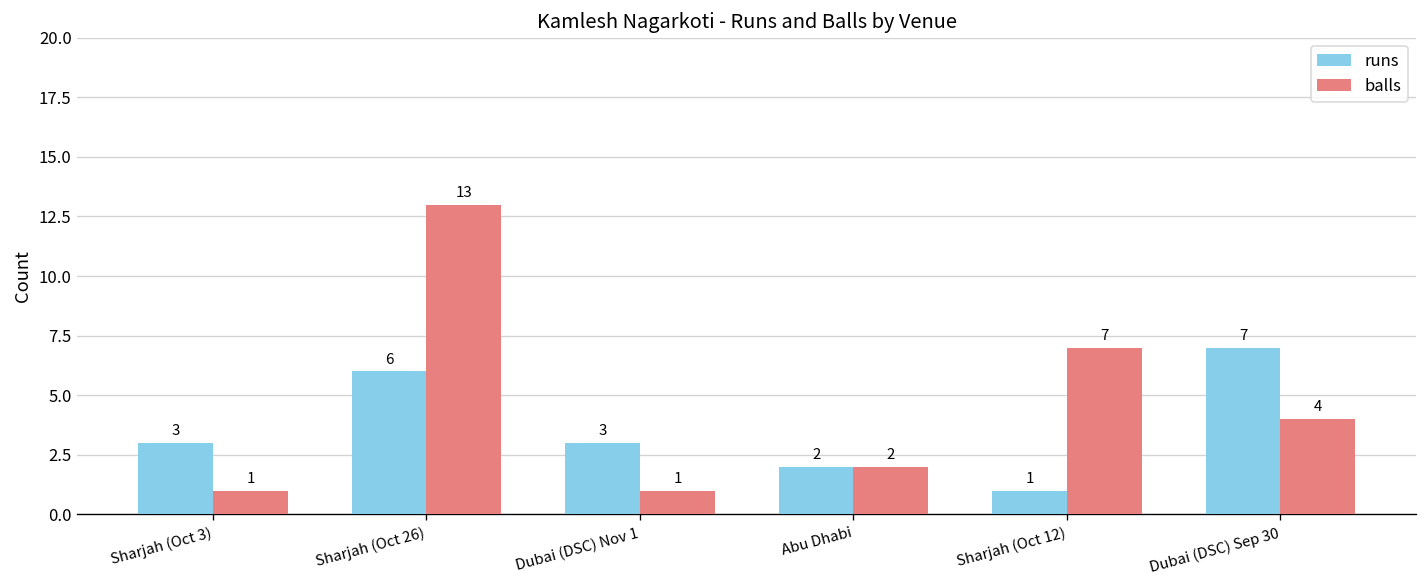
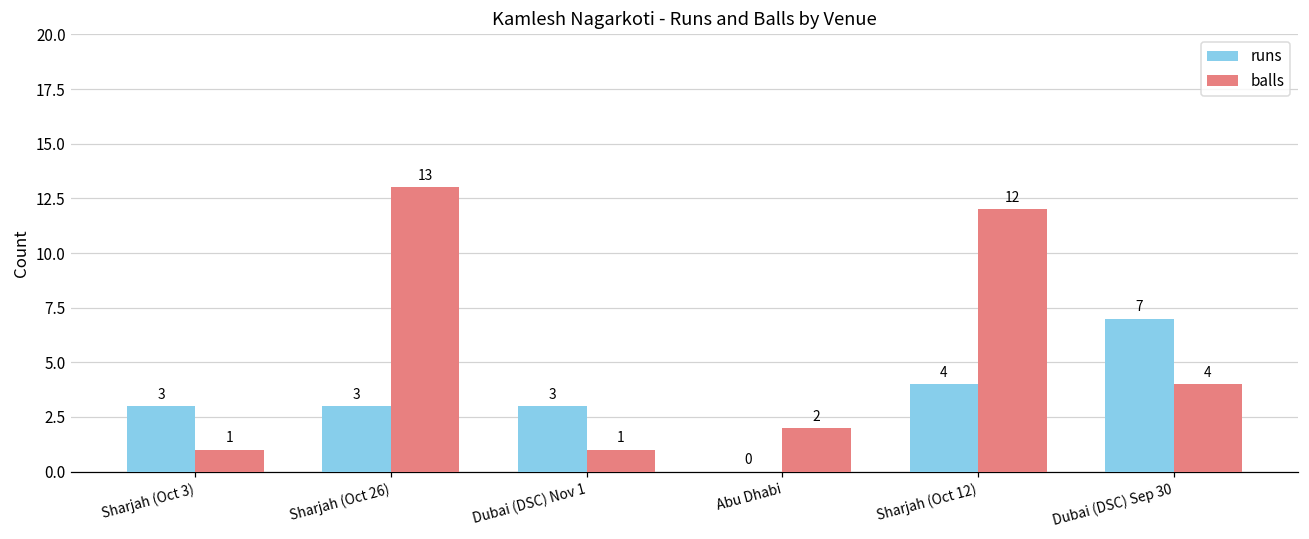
runs, Sharjah (Oct 26): 6 -> 3
runs, Abu Dhabi: 2 -> 0
runs, Sharjah (Oct 12): 1 -> 4
balls, Sharjah (Oct 12): 7 -> 12
